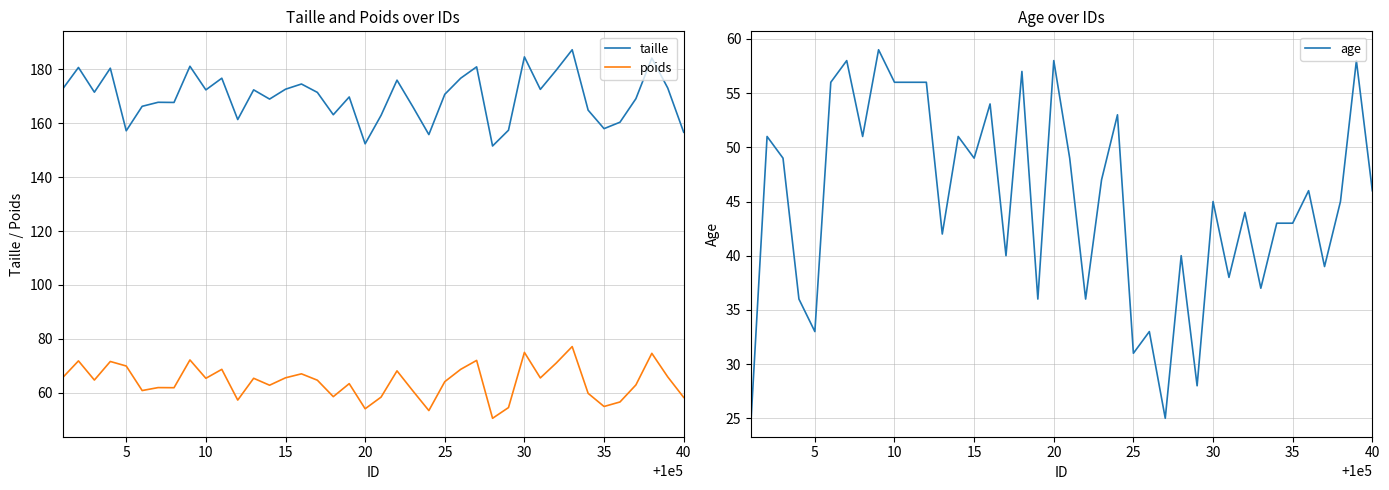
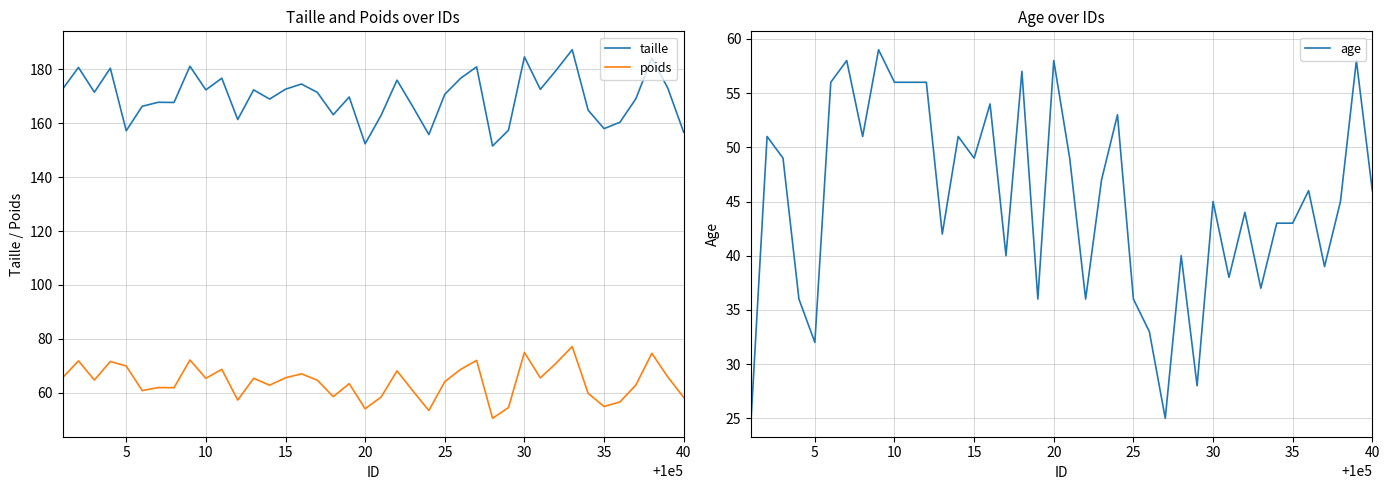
Age over IDs, 5: 33 -> 32
Age over IDs, 25: 31 -> 36
